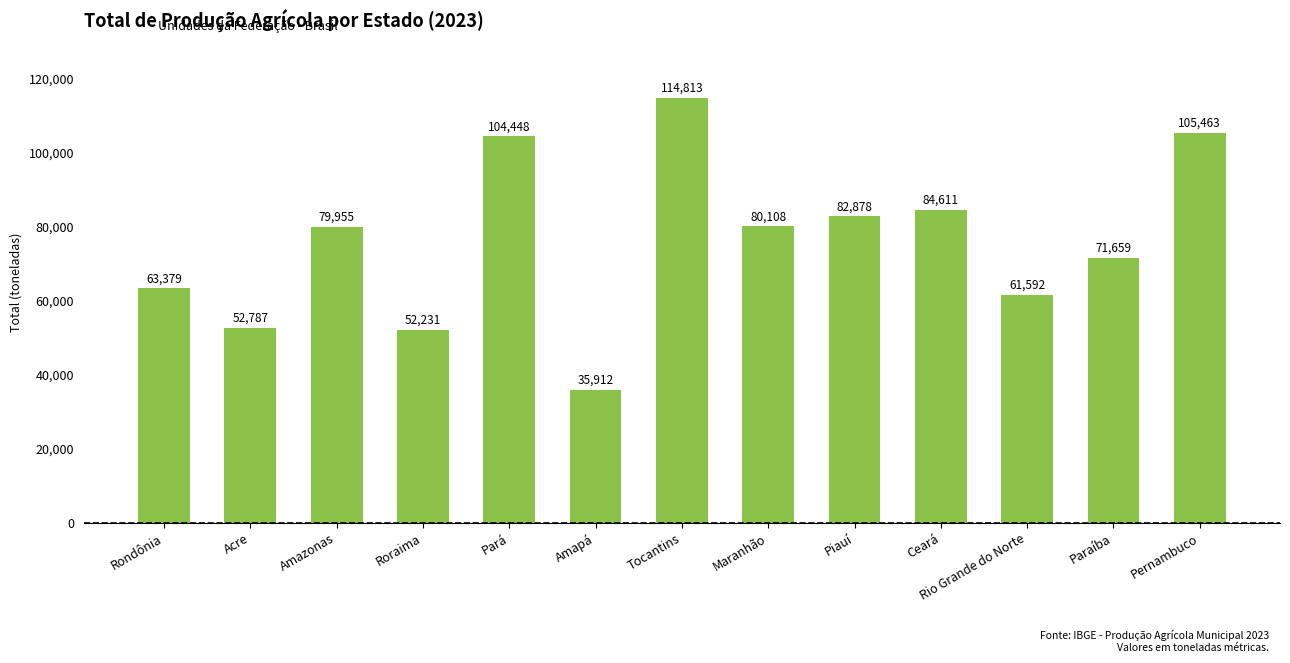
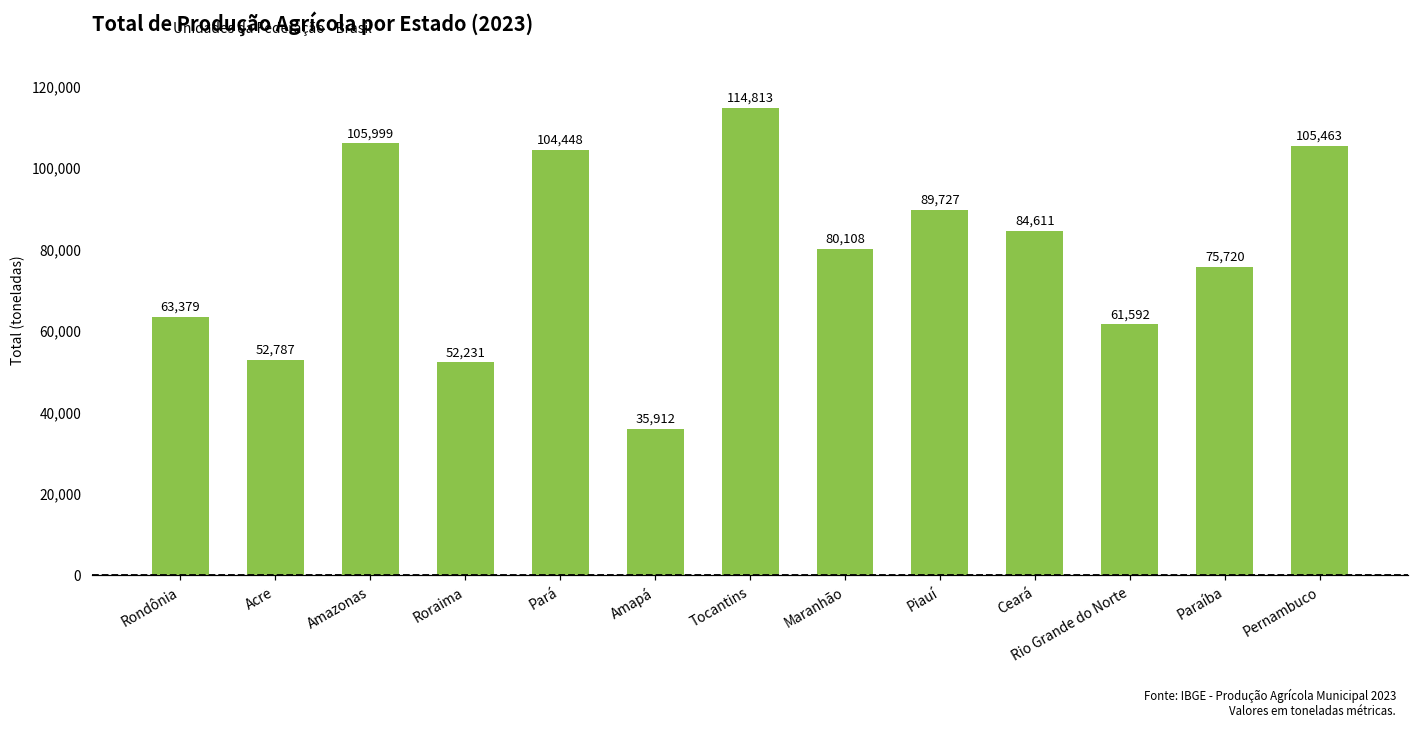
Amazonas: 79,955 -> 105,999
Piauí: 82,878 -> 89,727
Paraíba: 71,659 -> 75,720
